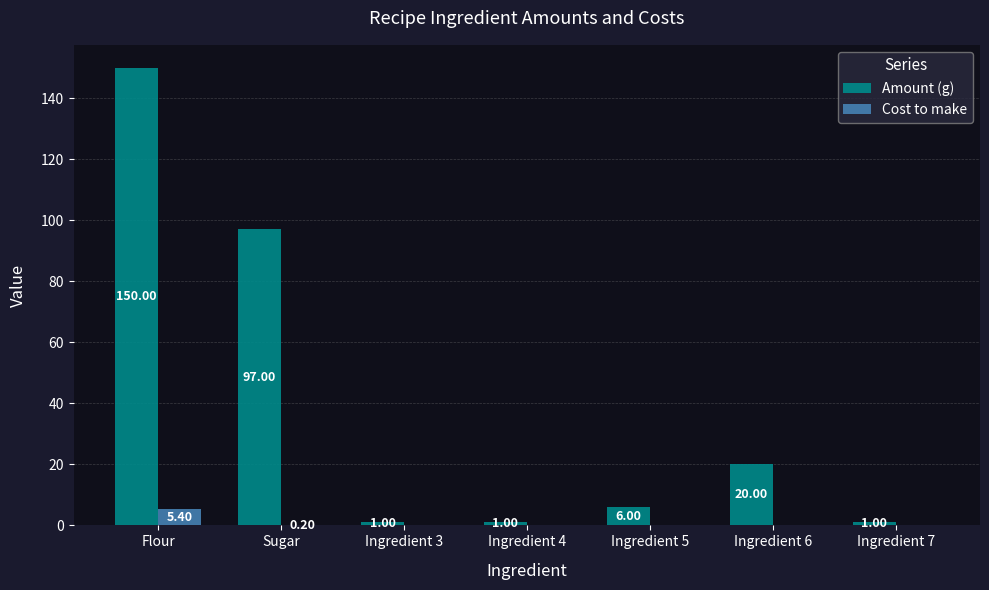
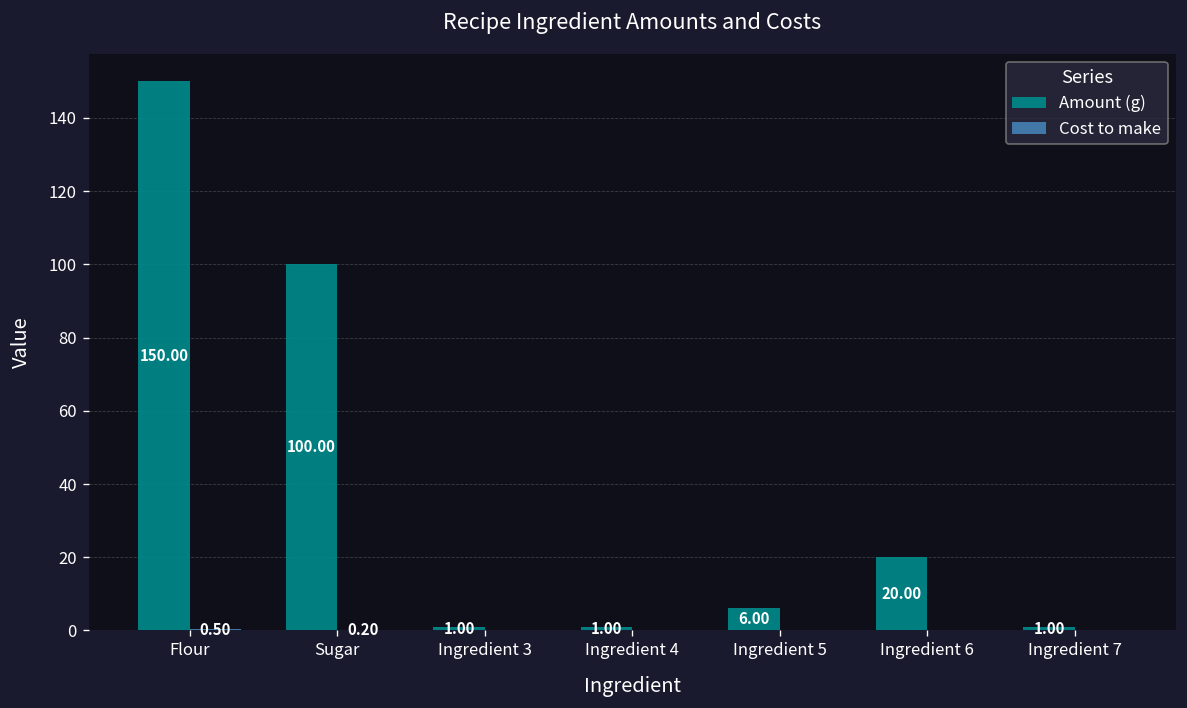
Cost to make, Flour: 5.40 -> 0.50
Amount (g), Sugar: 97.00 -> 100.00
